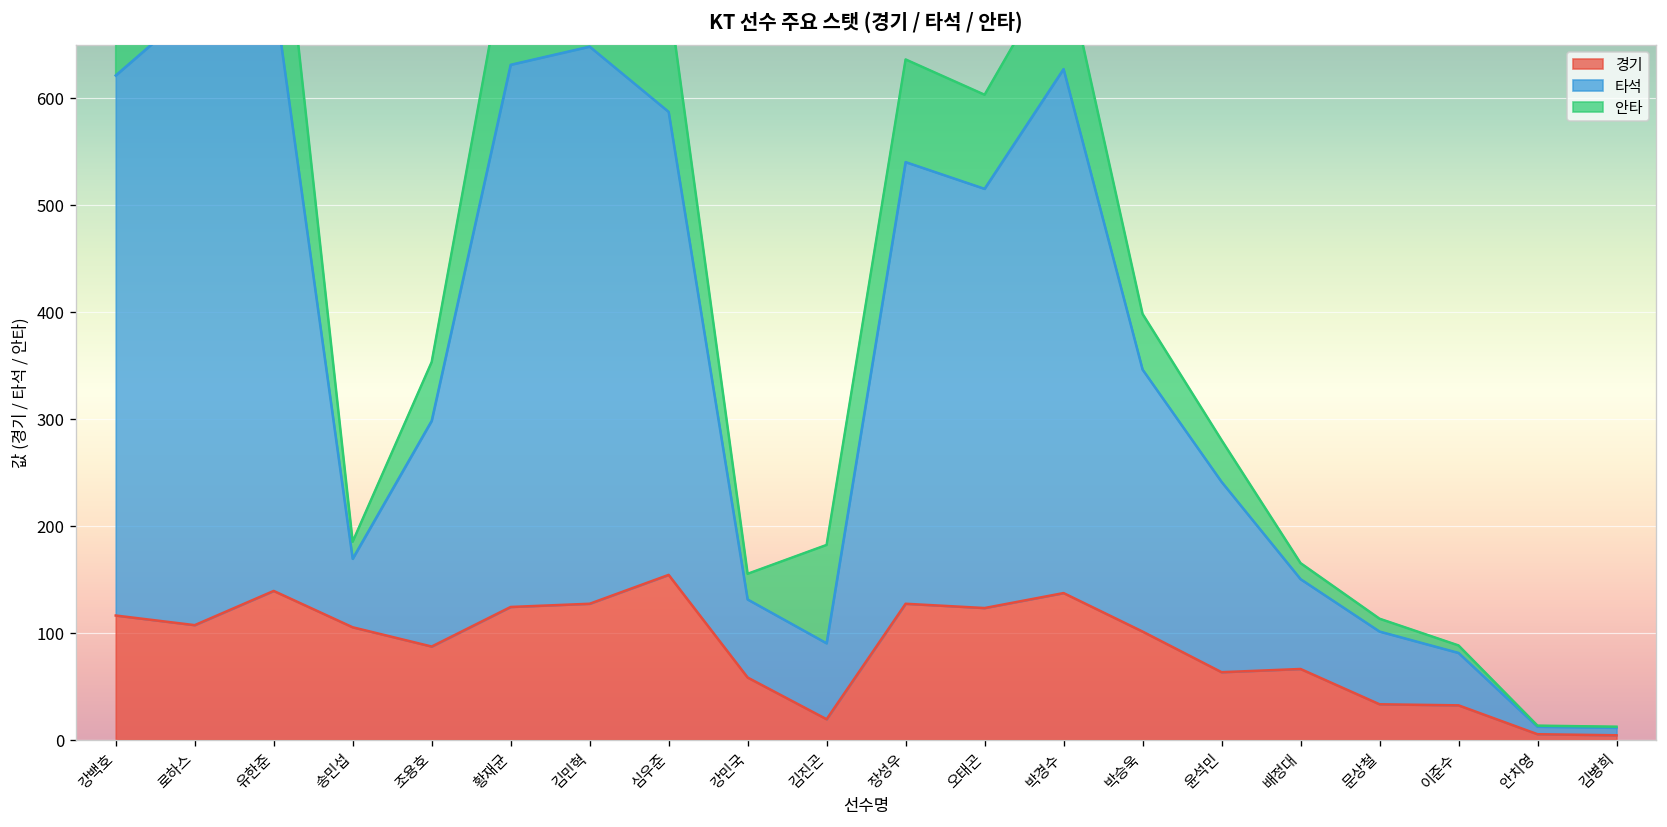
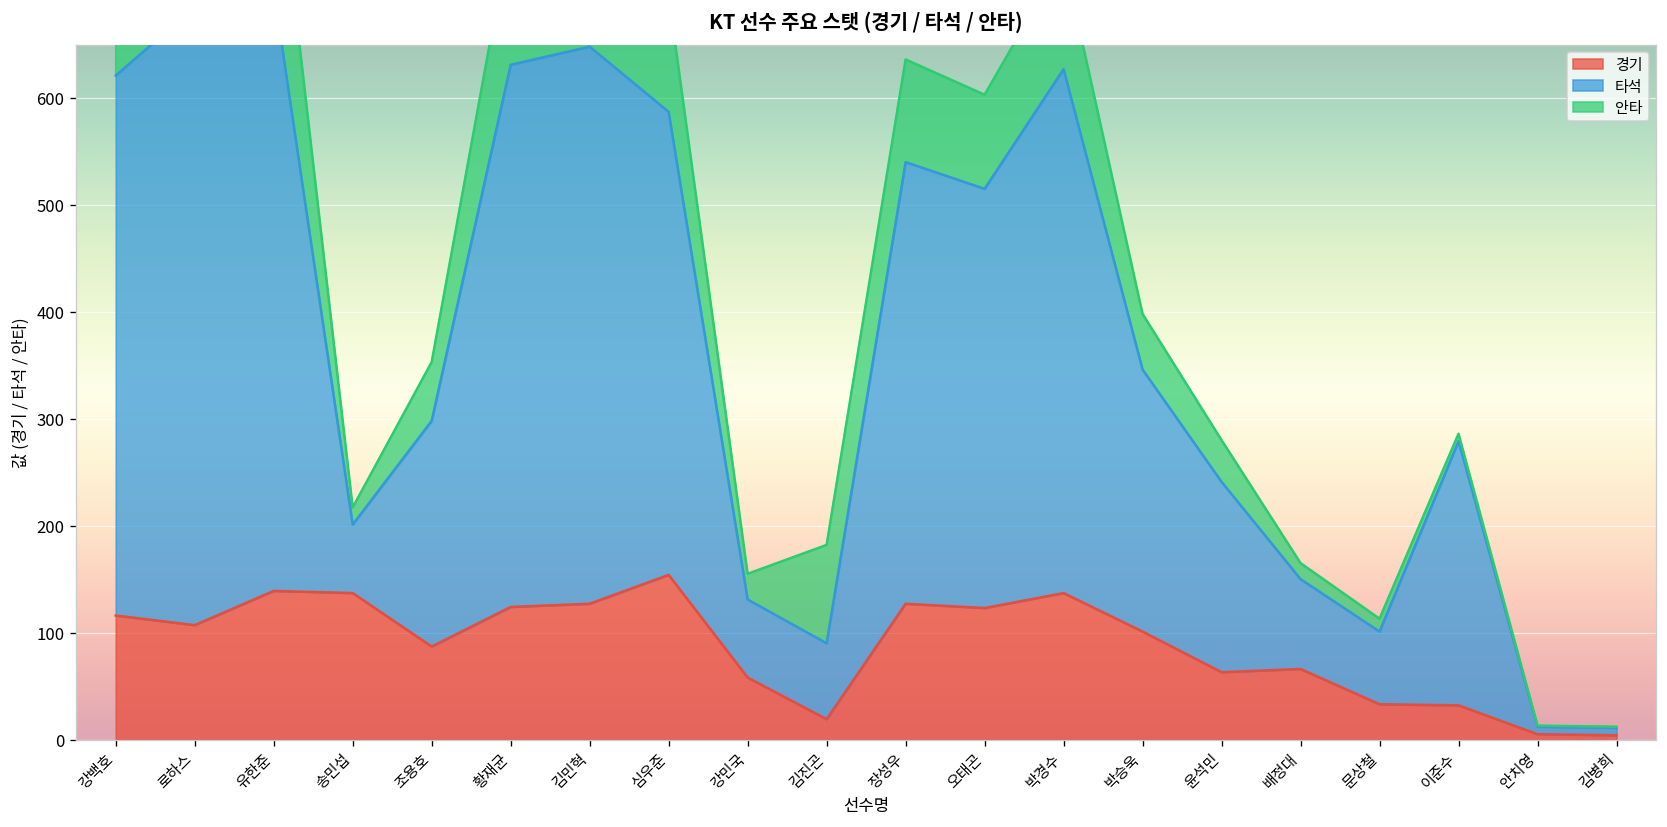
경기, 송민섭: 110 -> 140
타석, 이준수: 50 -> 250
